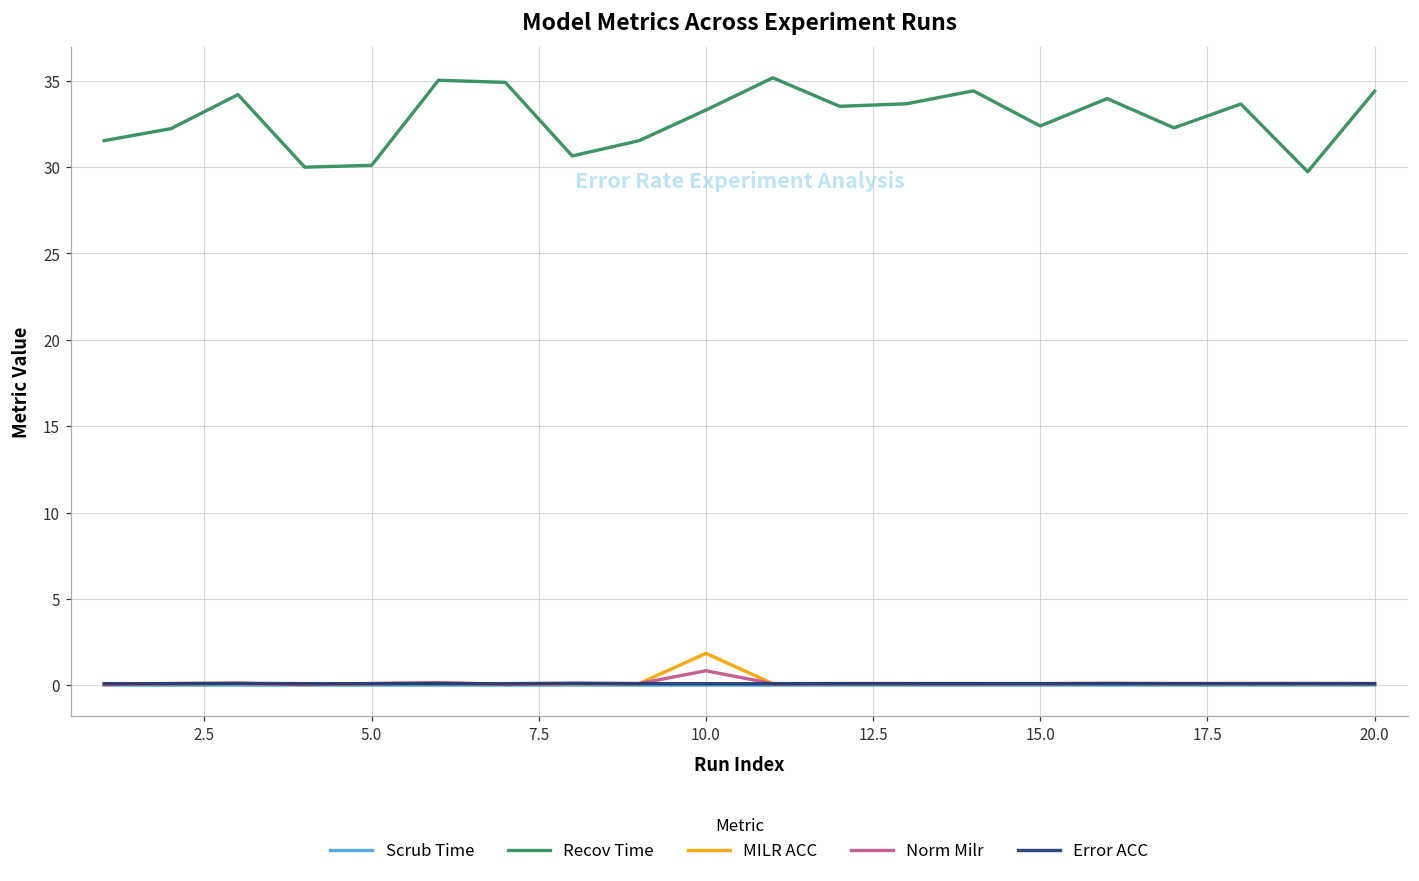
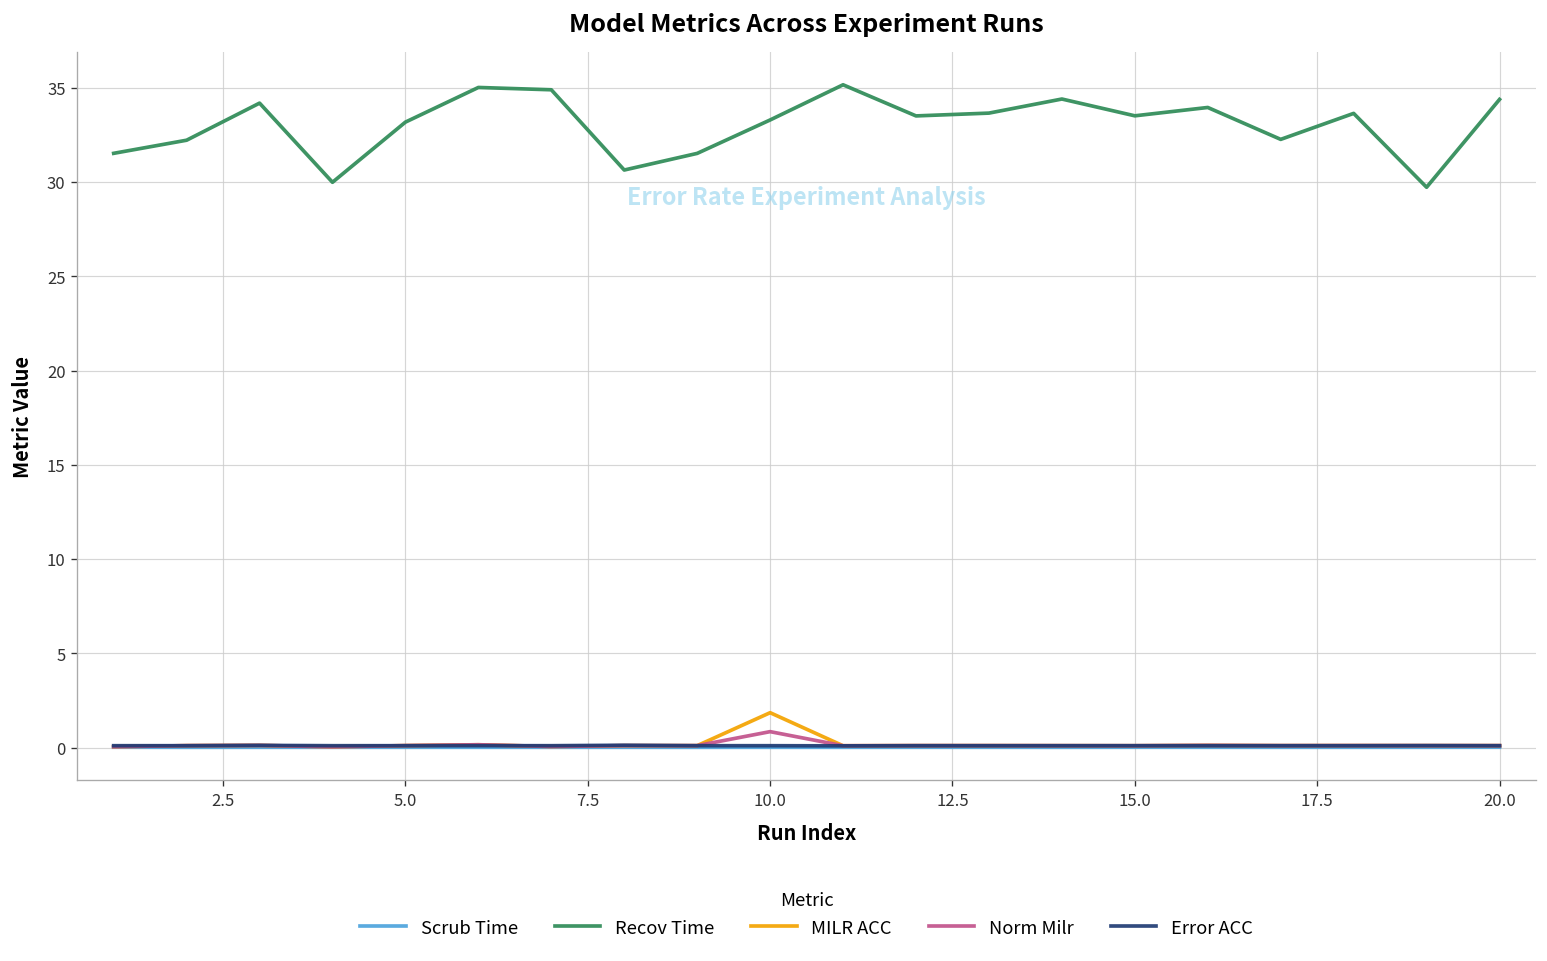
Recov Time, 5.0: 30.1 -> 33.2
Recov Time, 15.0: 32.4 -> 33.5
